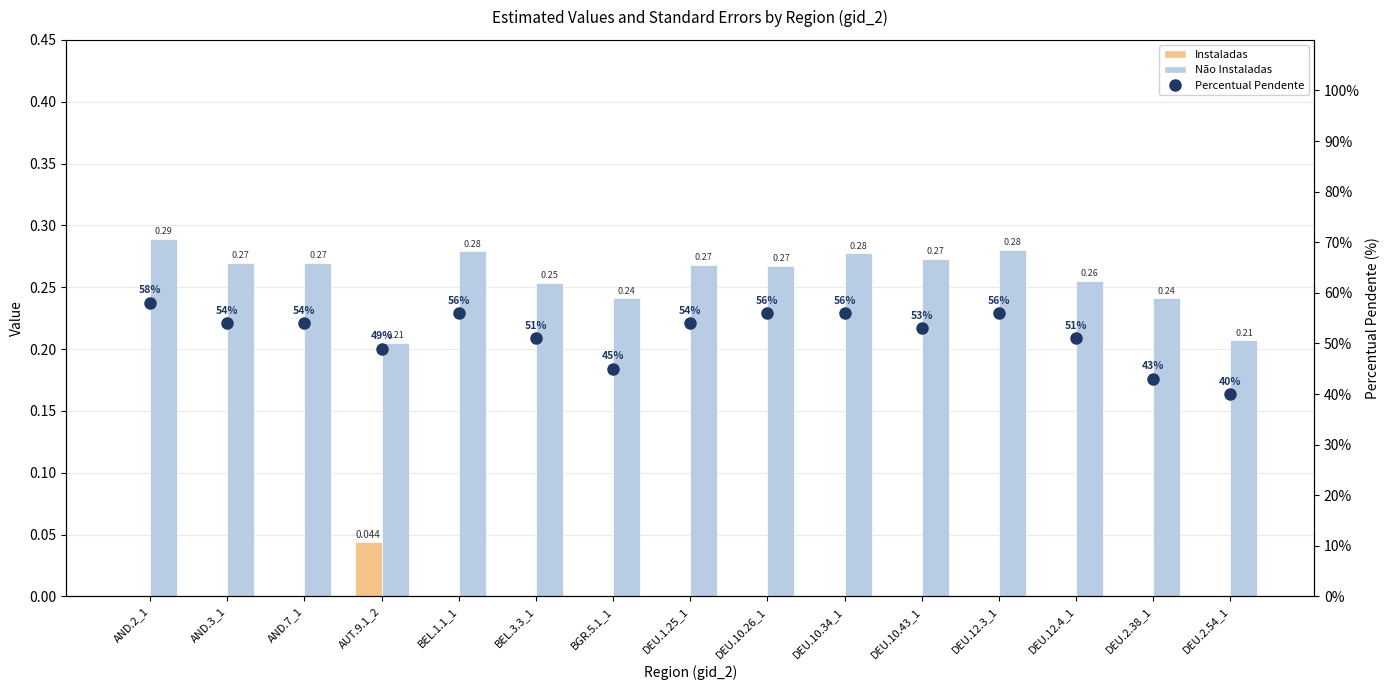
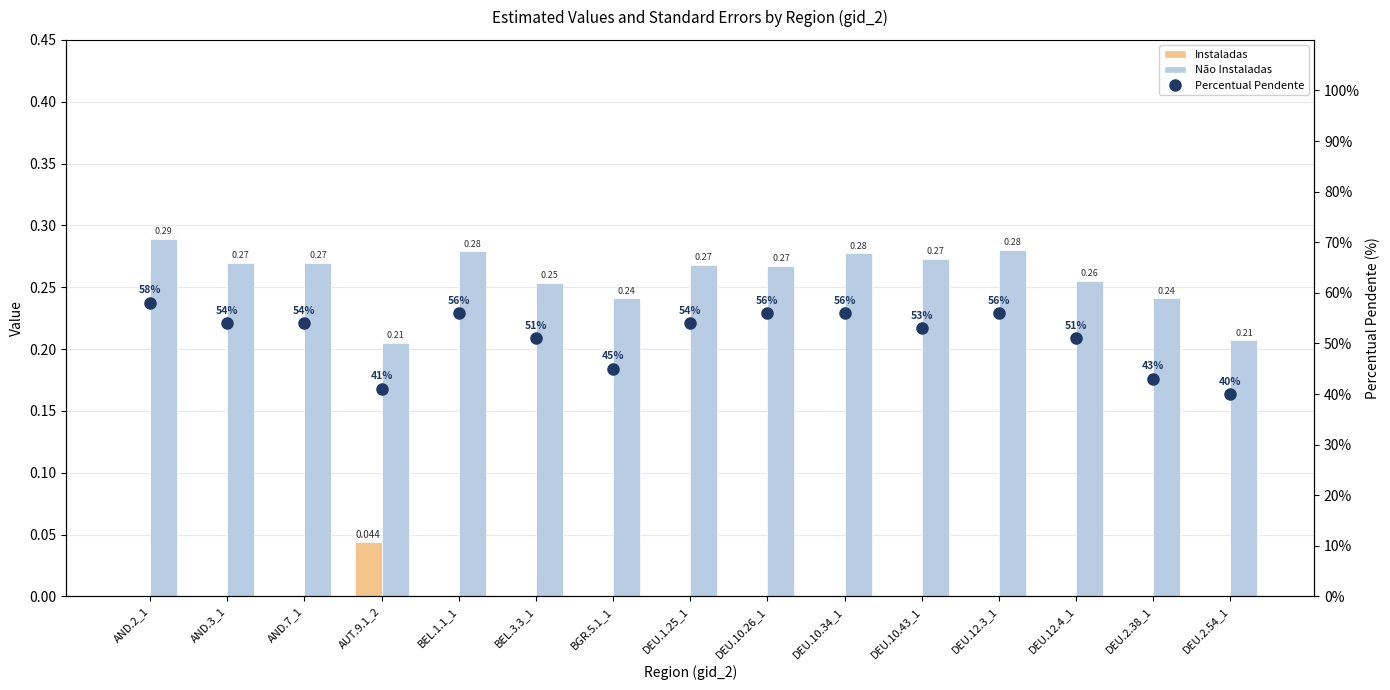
Percentual Pendente, AUT.9.1_2: 49% -> 41%
